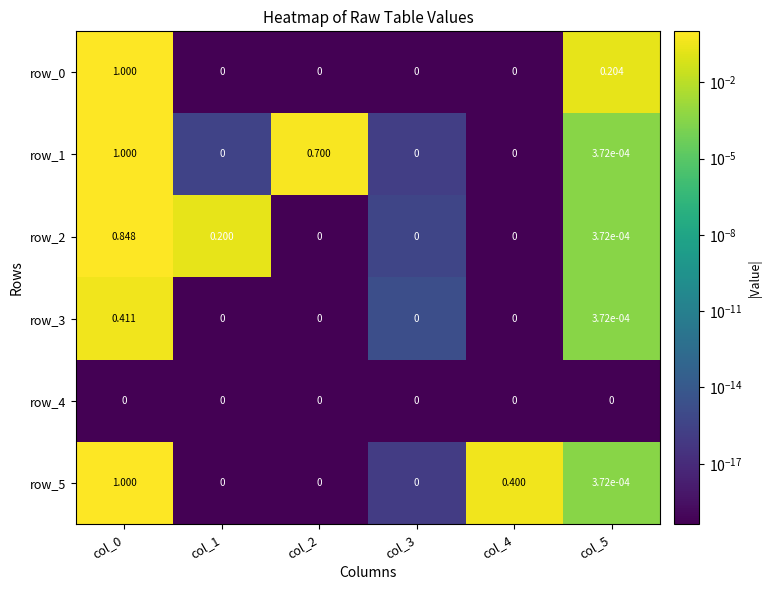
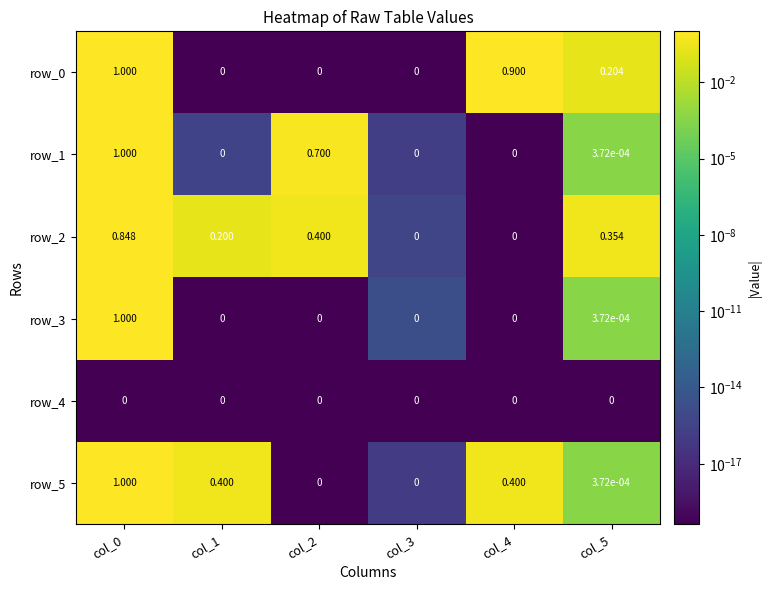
row_0, col_4: 0 -> 0.900
row_2, col_2: 0 -> 0.400
row_2, col_5: 3.72e-04 -> 0.354
row_3, col_0: 0.411 -> 1.000
row_5, col_1: 0 -> 0.400
